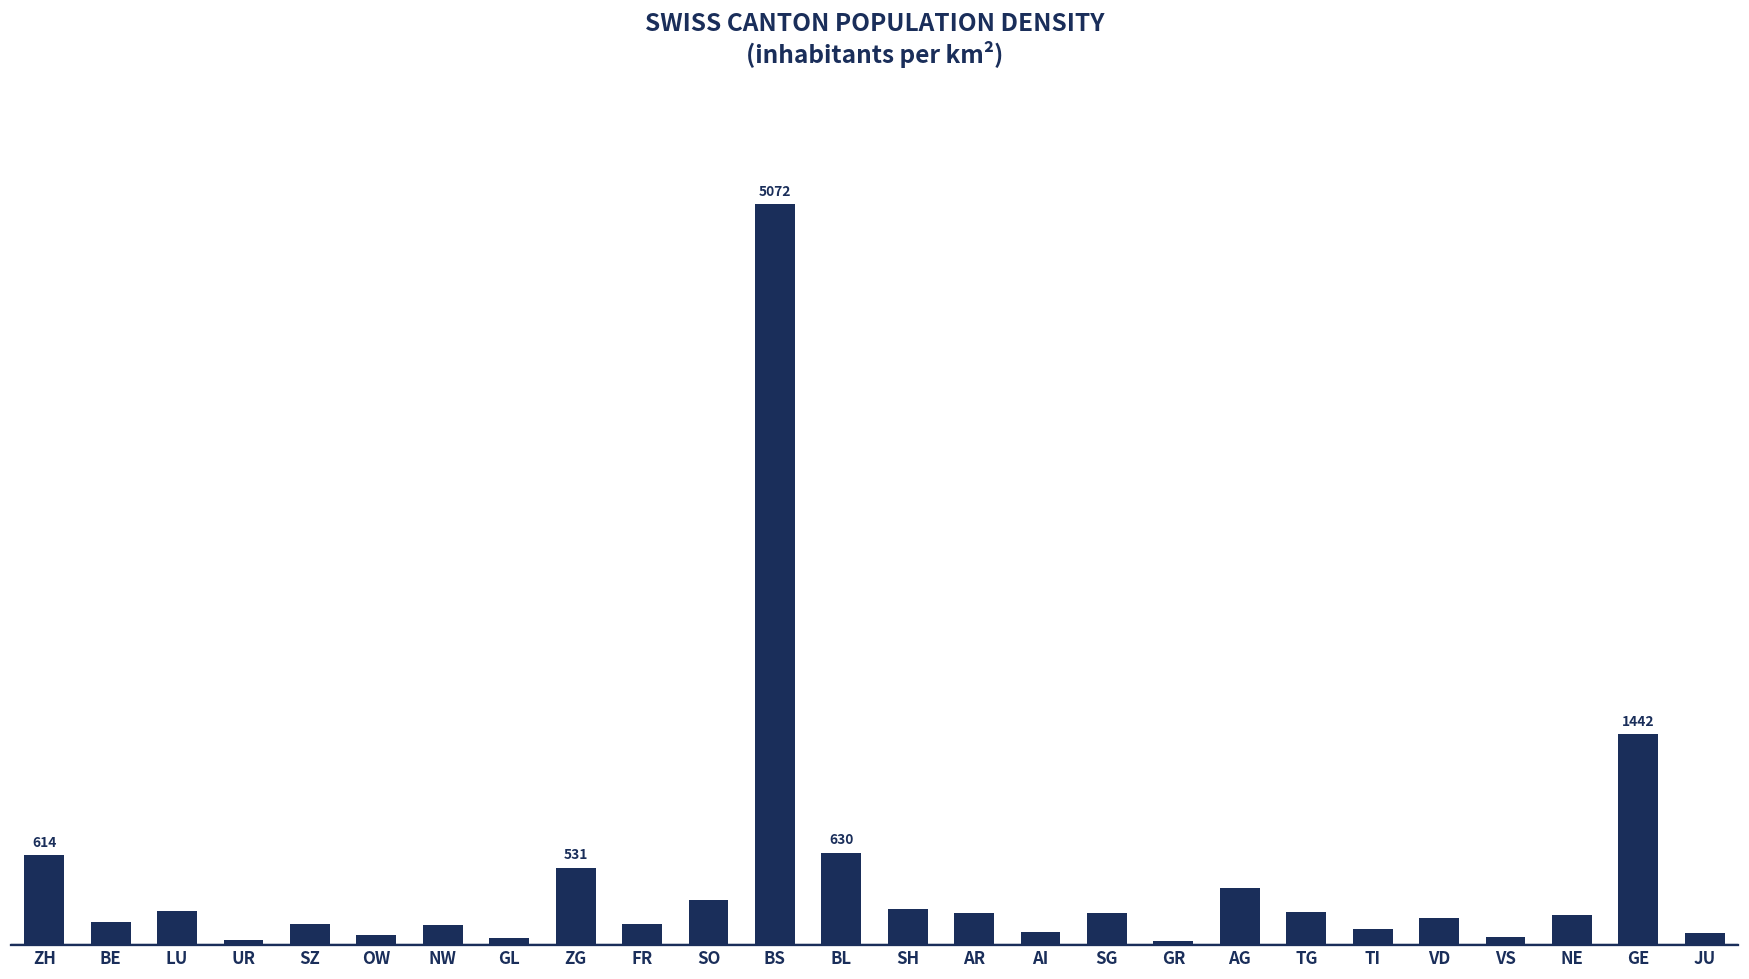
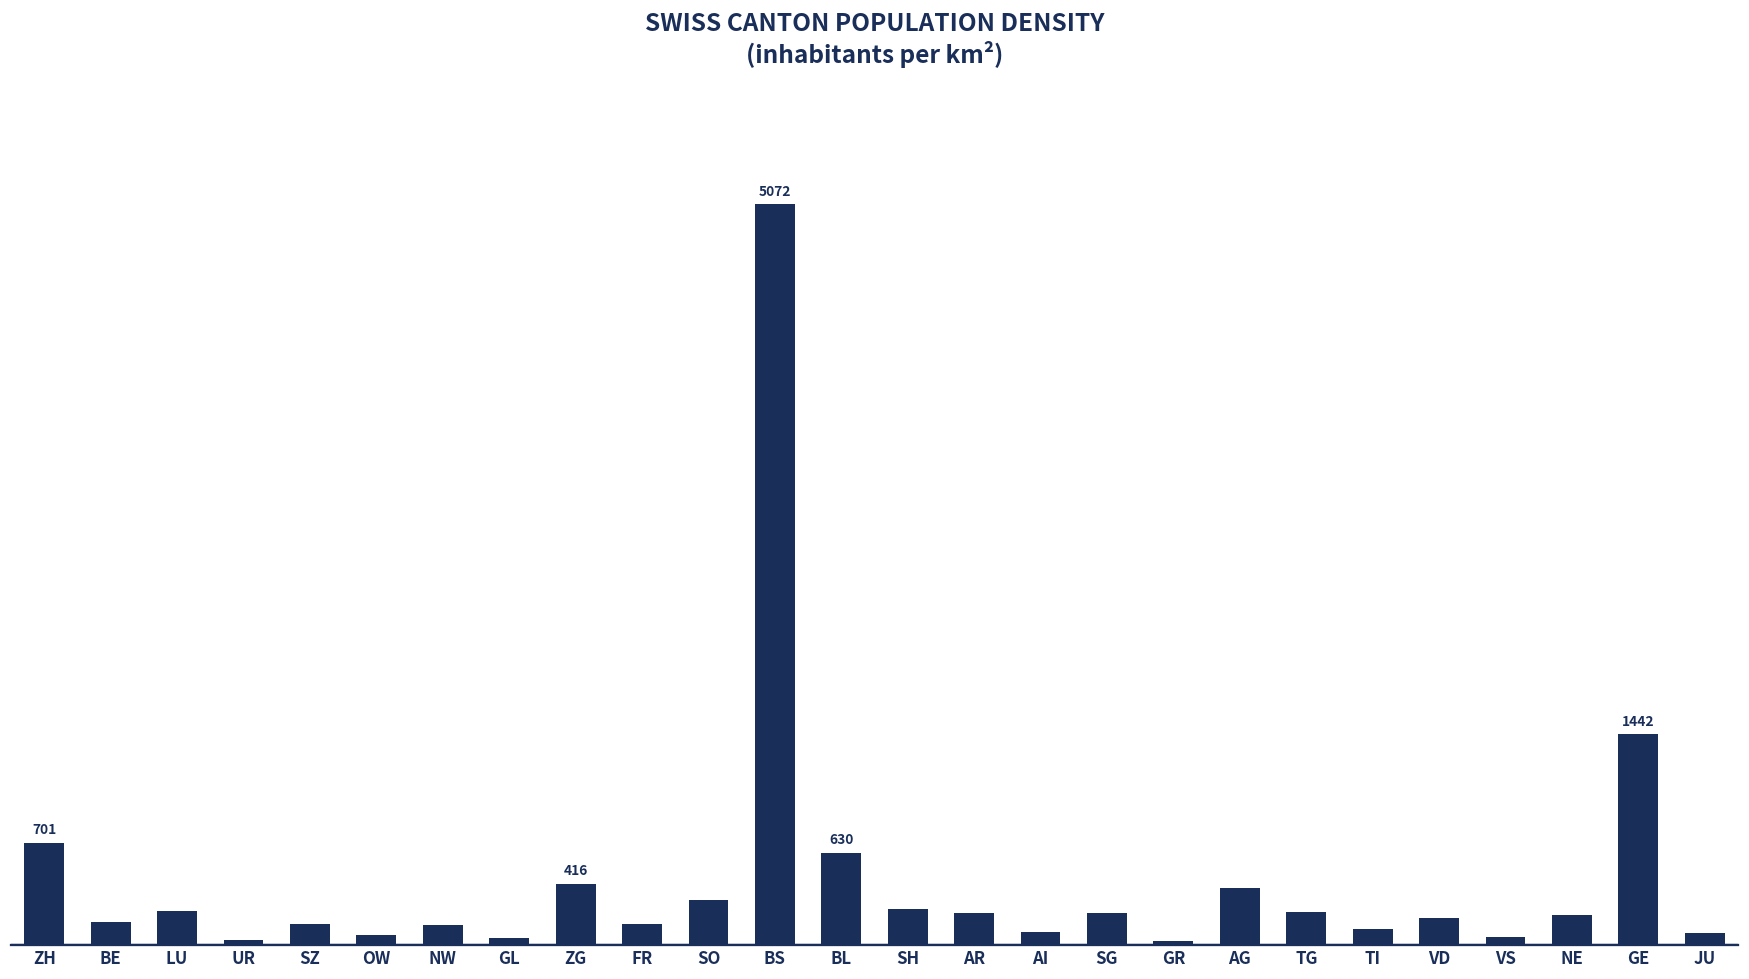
ZH: 614 -> 701
ZG: 531 -> 416
